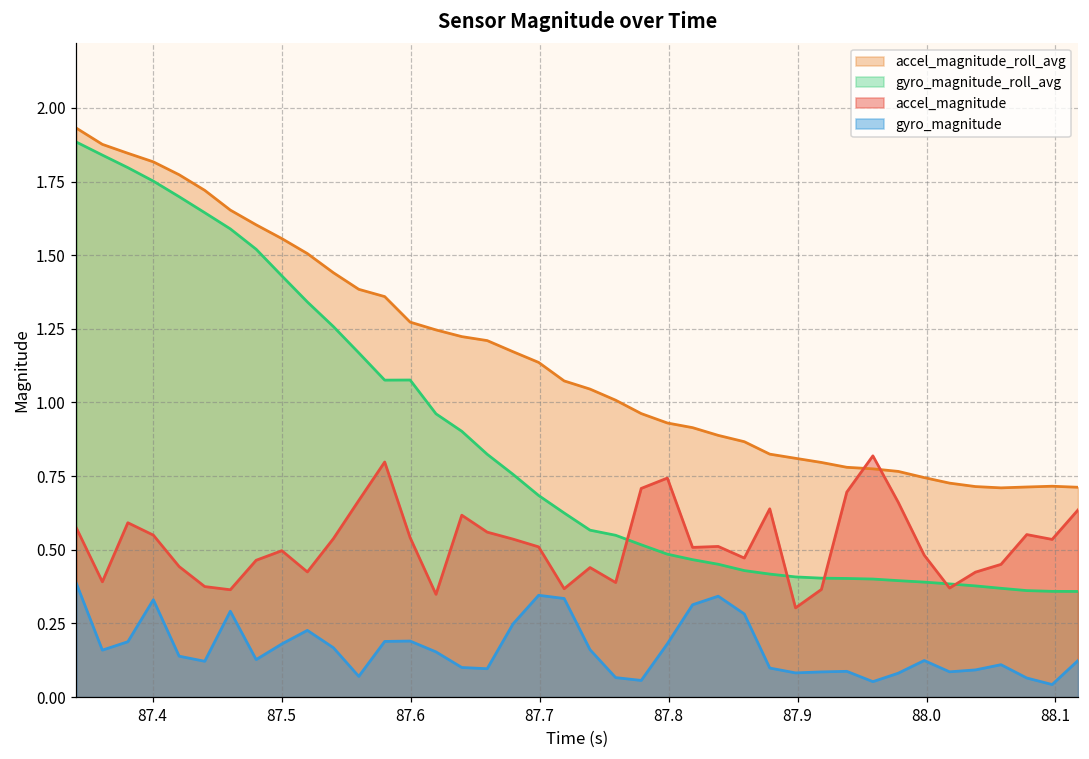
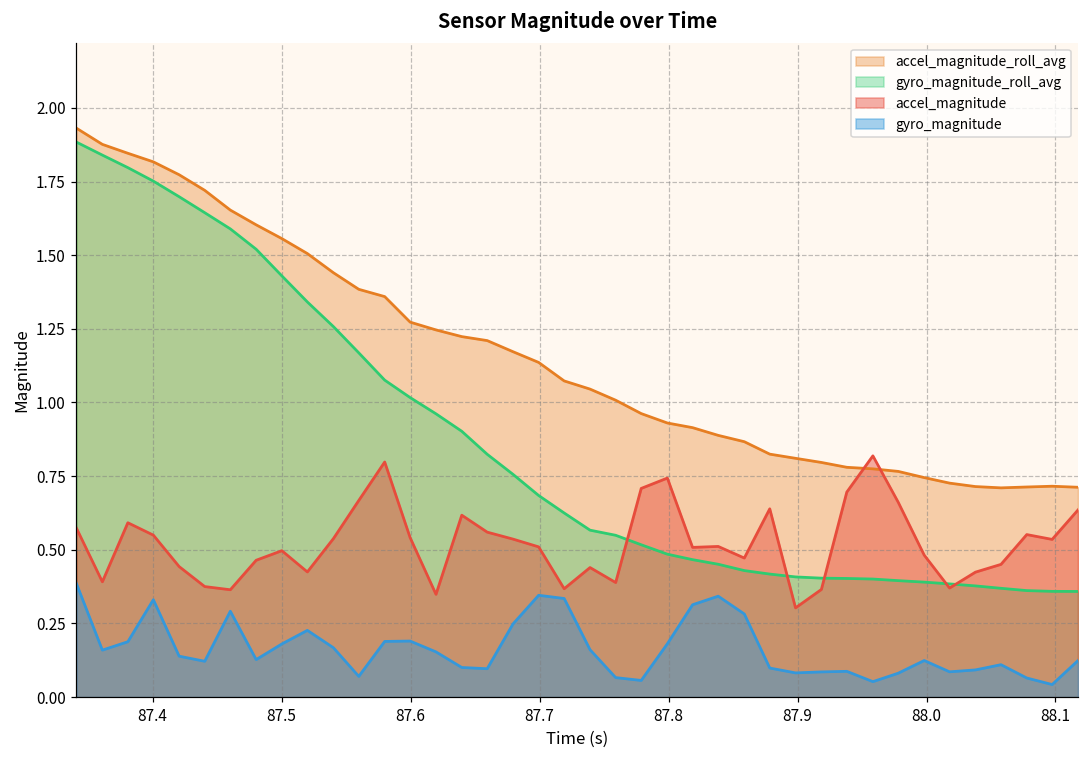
gyro_magnitude_roll_avg, 87.6: 1.08 -> 1.02
